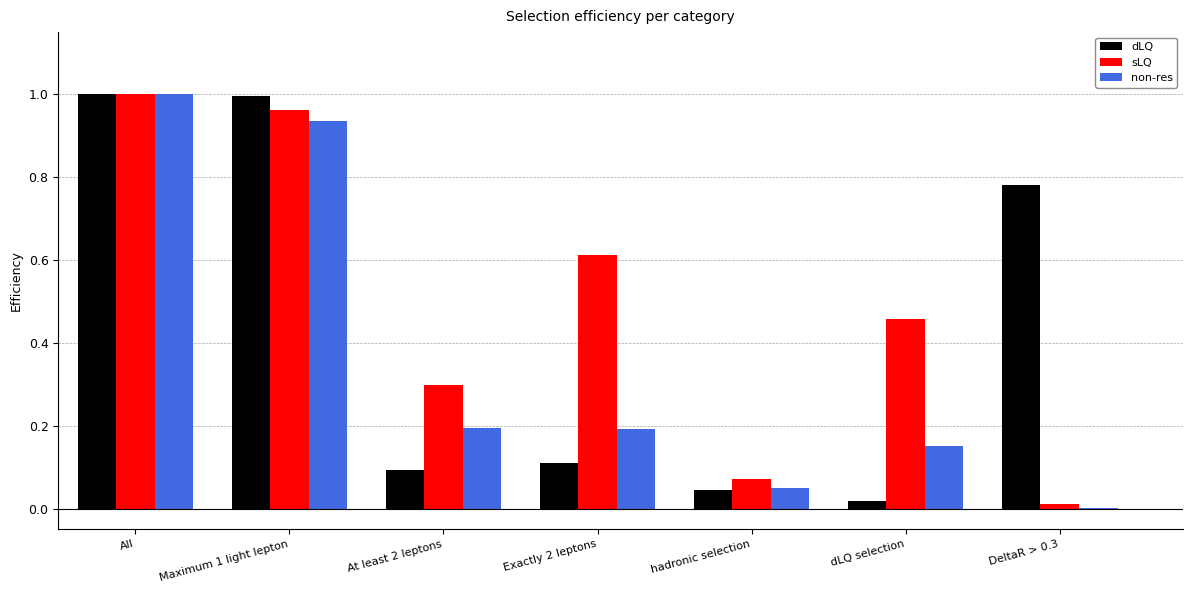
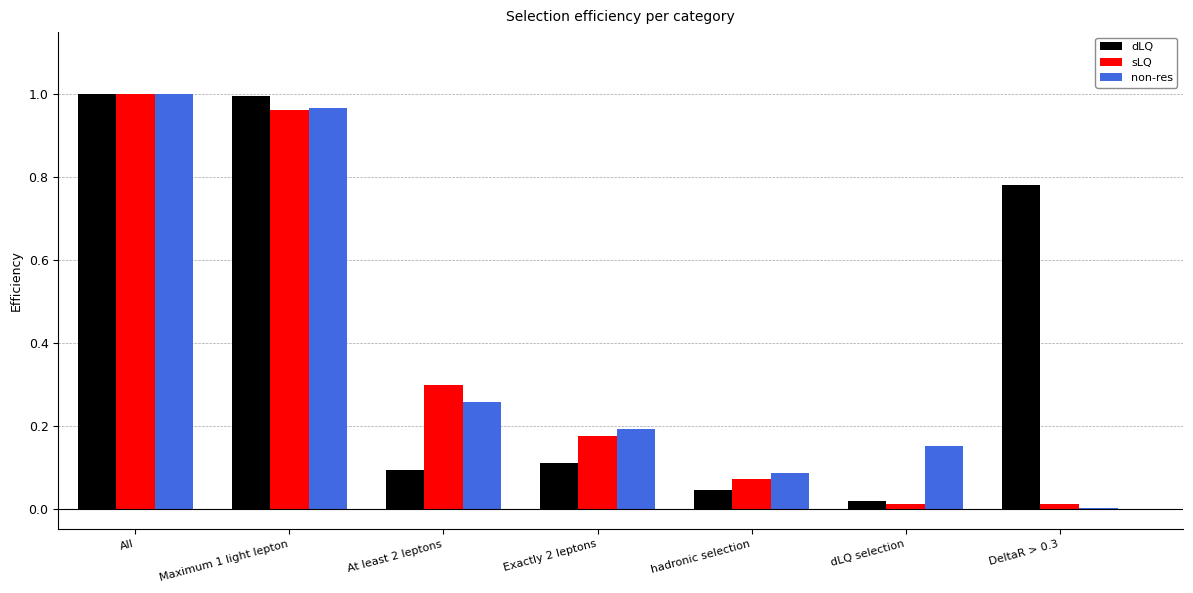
non-res, Maximum 1 light lepton: 0.93 -> 0.97
non-res, At least 2 leptons: 0.19 -> 0.26
sLQ, Exactly 2 leptons: 0.61 -> 0.18
non-res, hadronic selection: 0.05 -> 0.09
sLQ, dLQ selection: 0.46 -> 0.01
